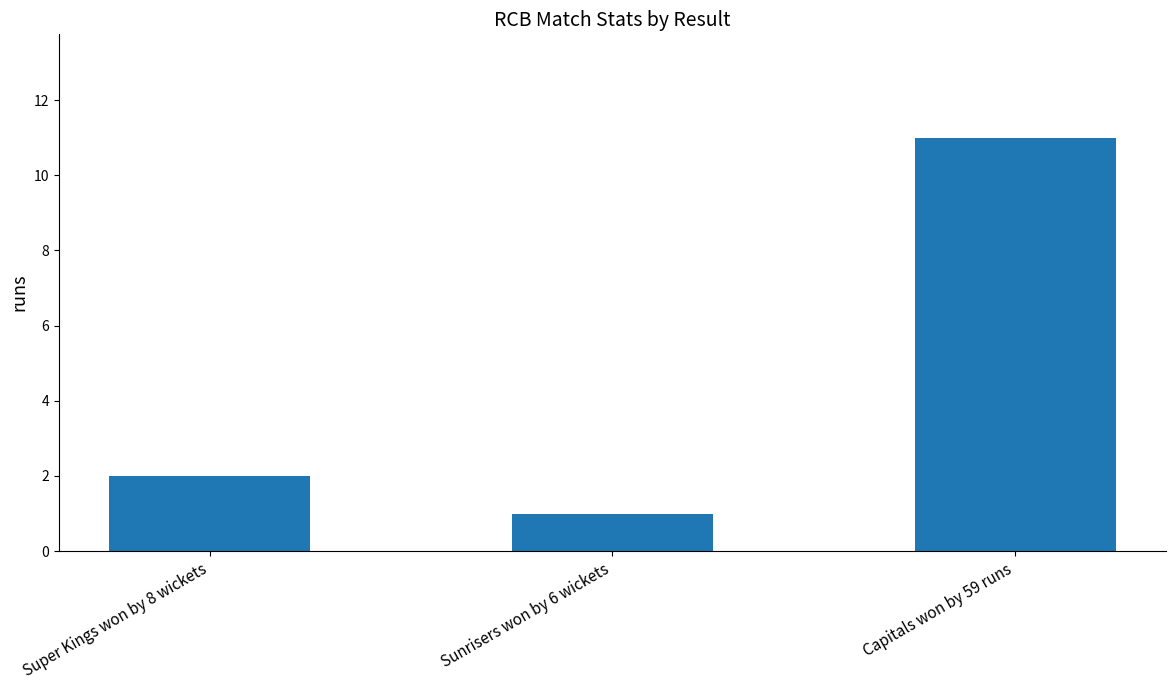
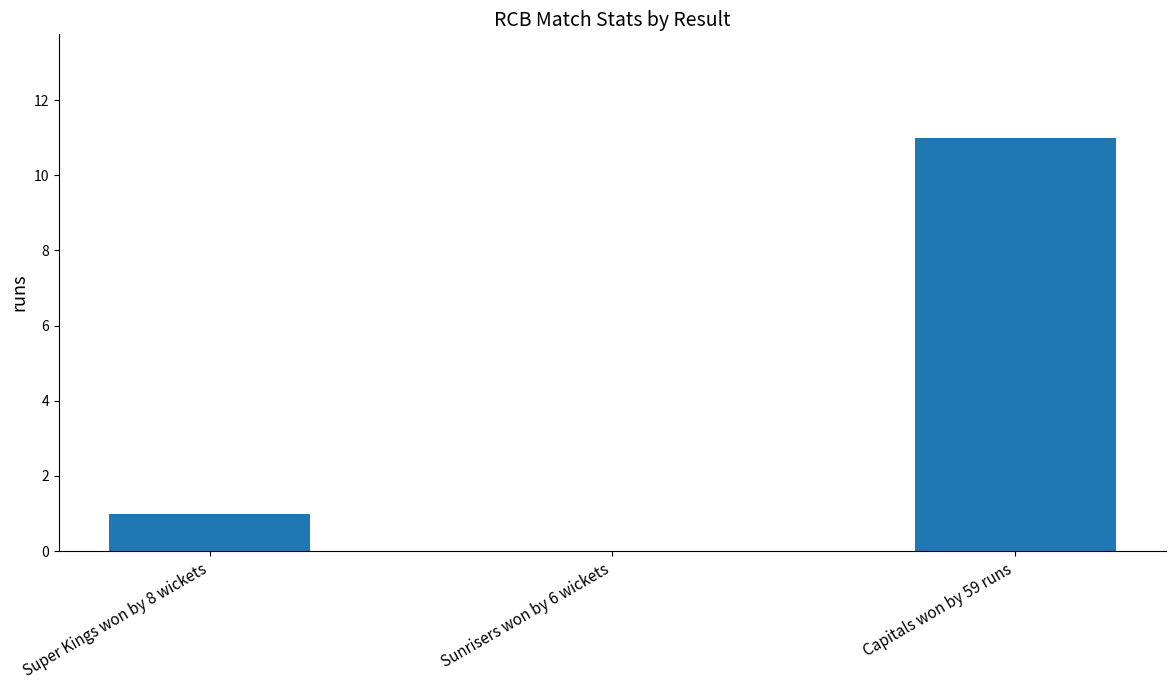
Super Kings won by 8 wickets: 2 -> 1
Sunrisers won by 6 wickets: 1 -> 0
